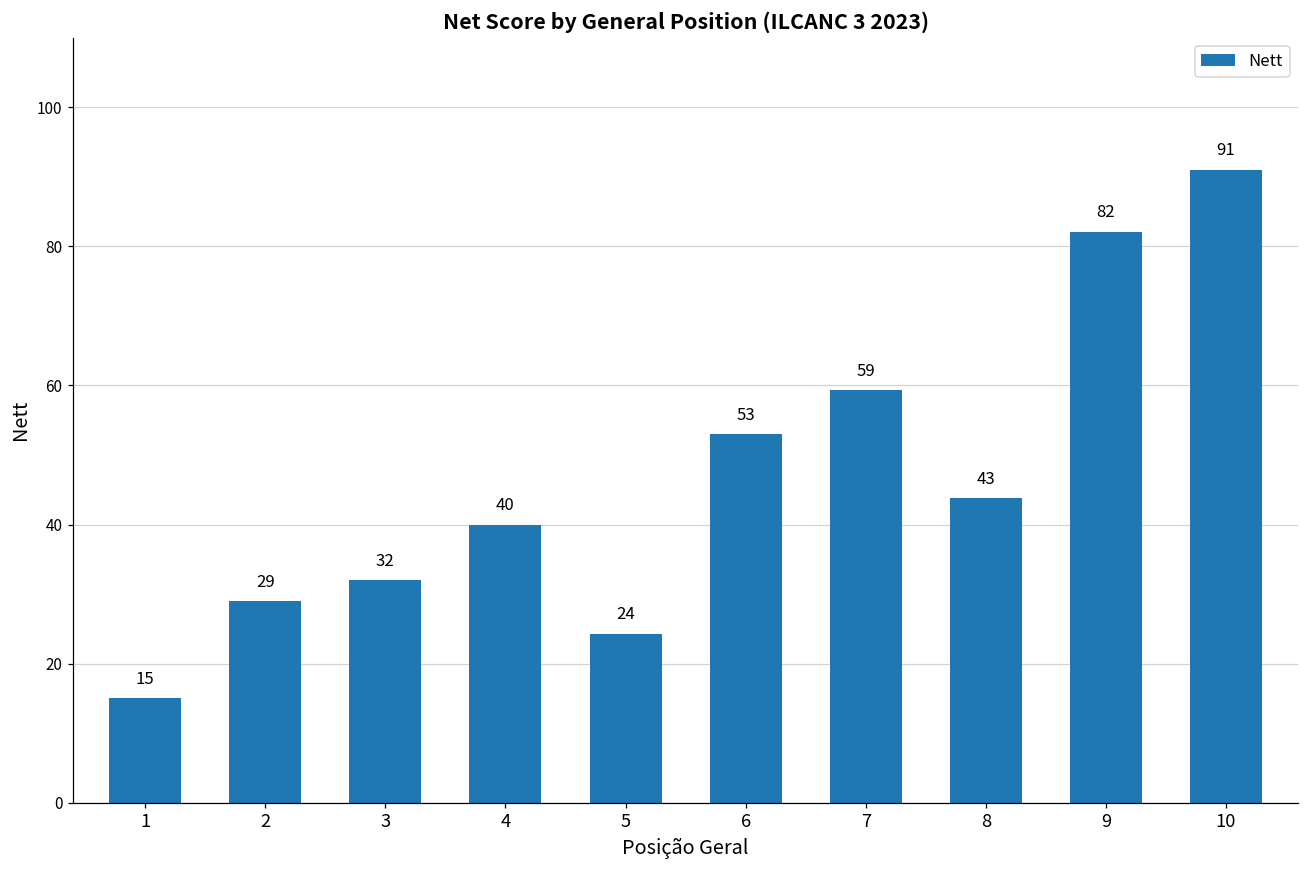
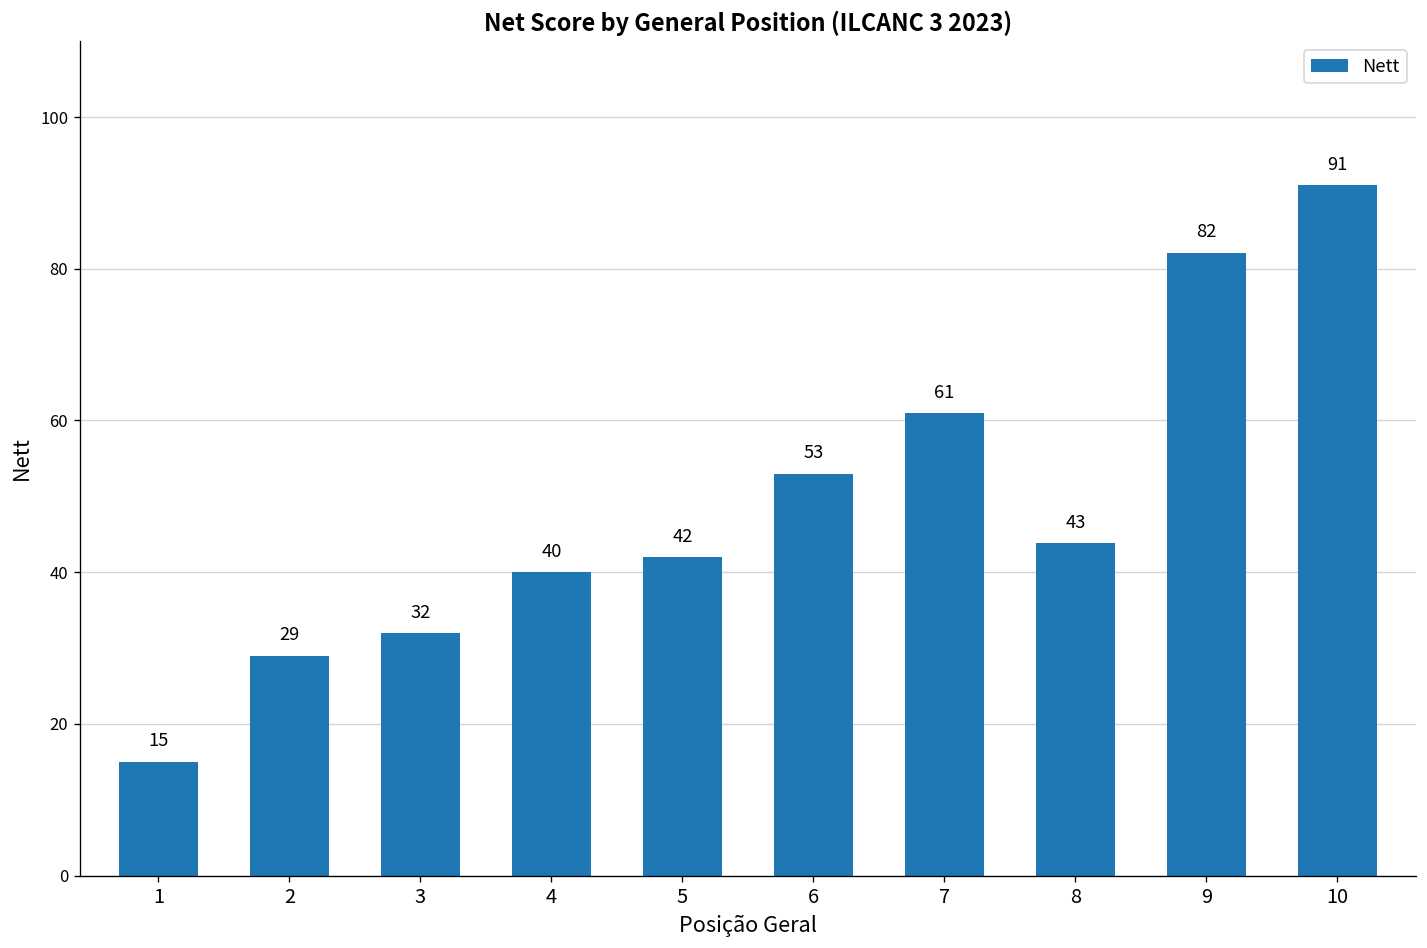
5: 24 -> 42
7: 59 -> 61
